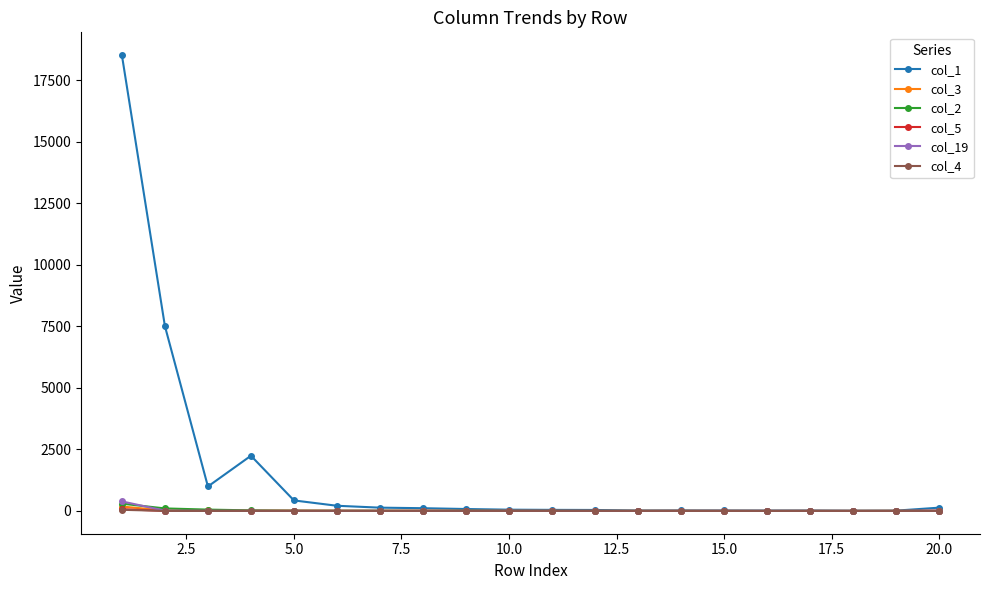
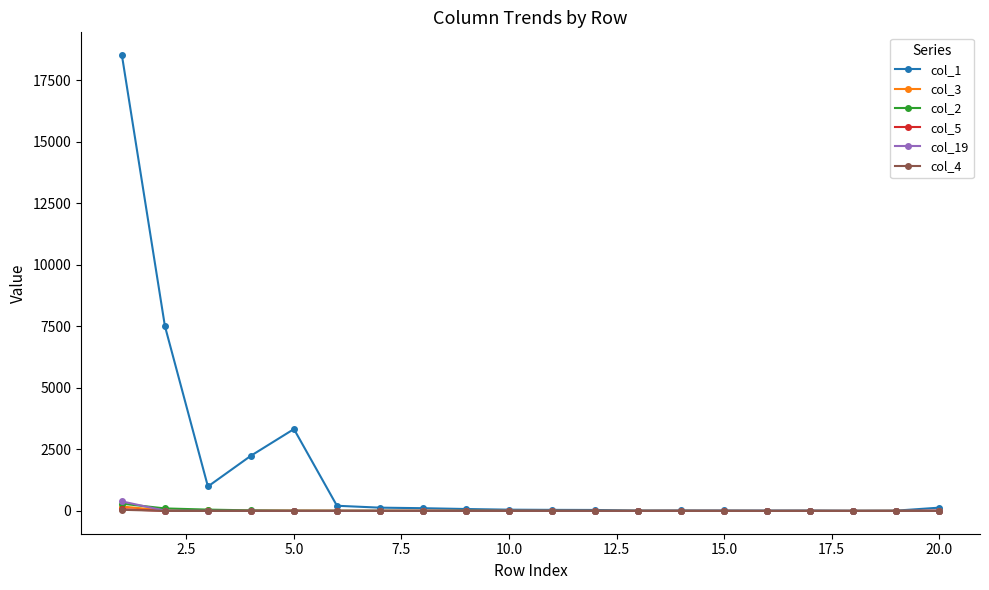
col_1, 5.0: 400 -> 3300
